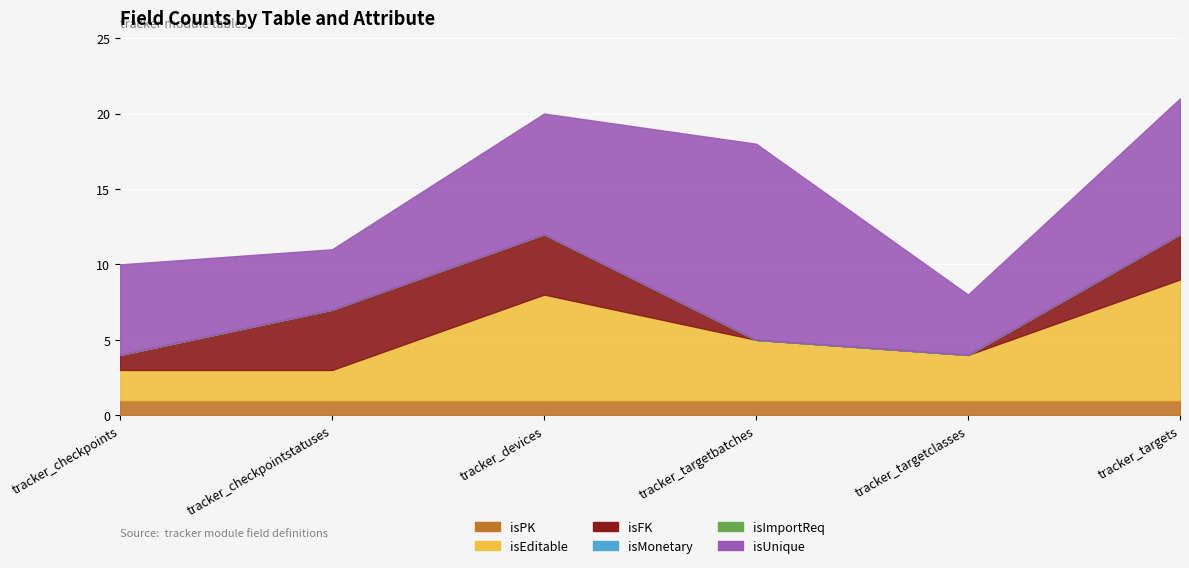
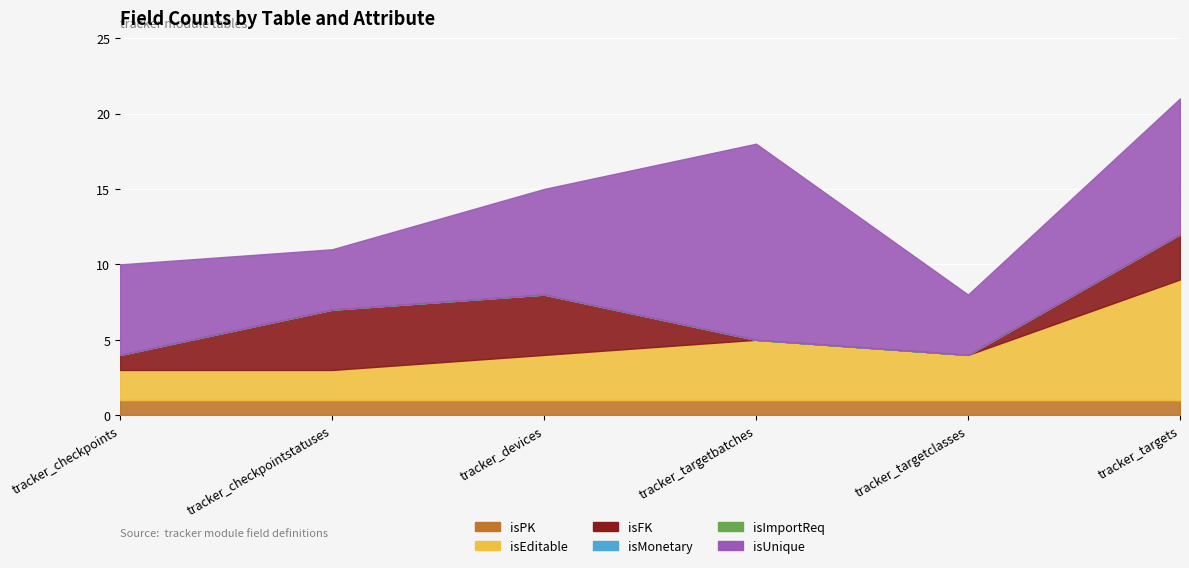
isEditable, tracker_devices: 7 -> 3
isUnique, tracker_devices: 8 -> 7
